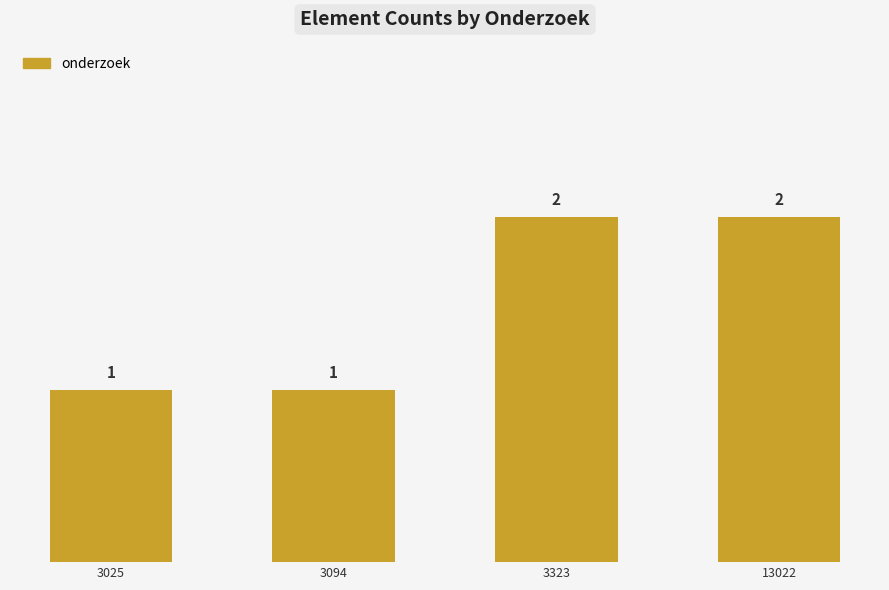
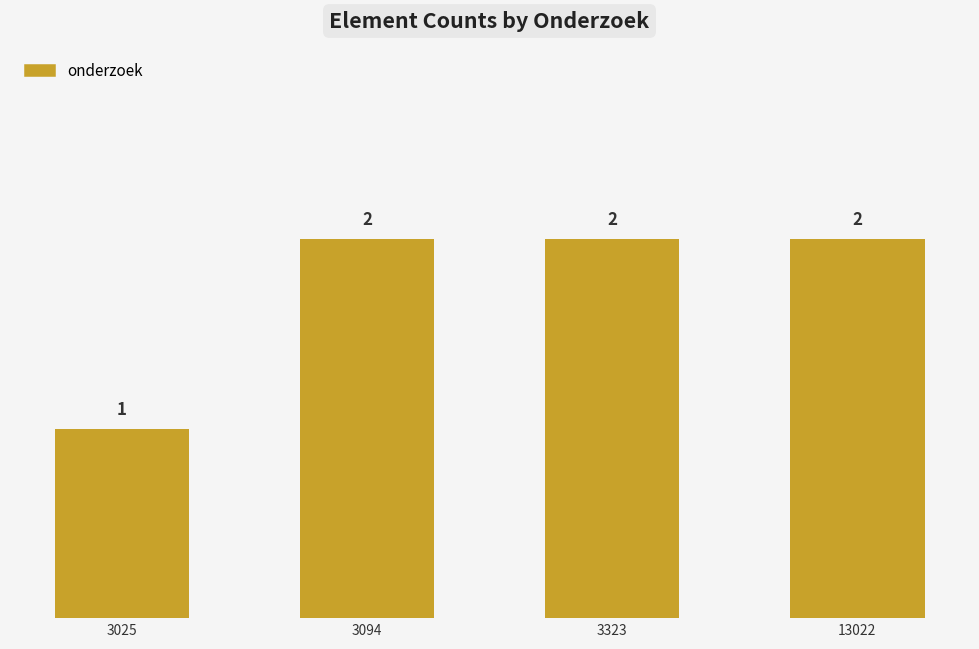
3094: 1 -> 2
